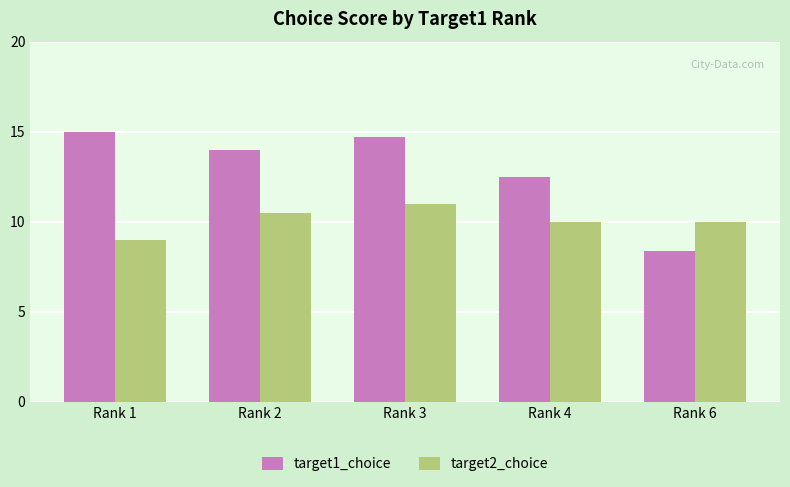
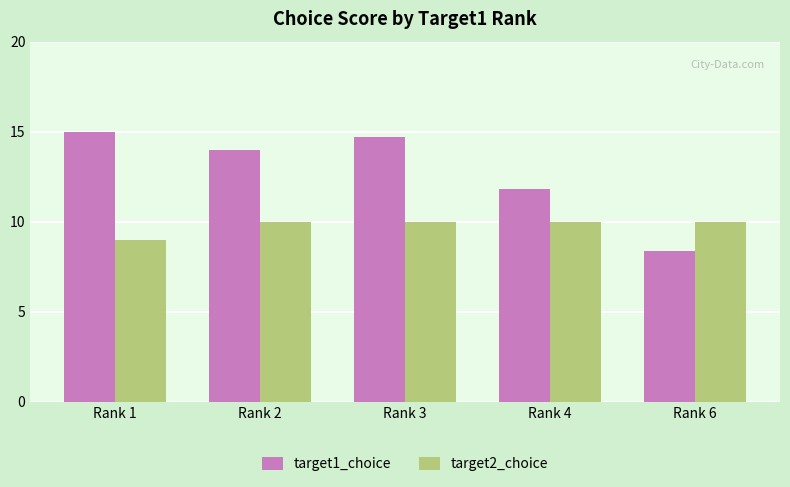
target2_choice, Rank 2: 10.5 -> 10.0
target2_choice, Rank 3: 11 -> 10
target1_choice, Rank 4: 12.5 -> 11.8
